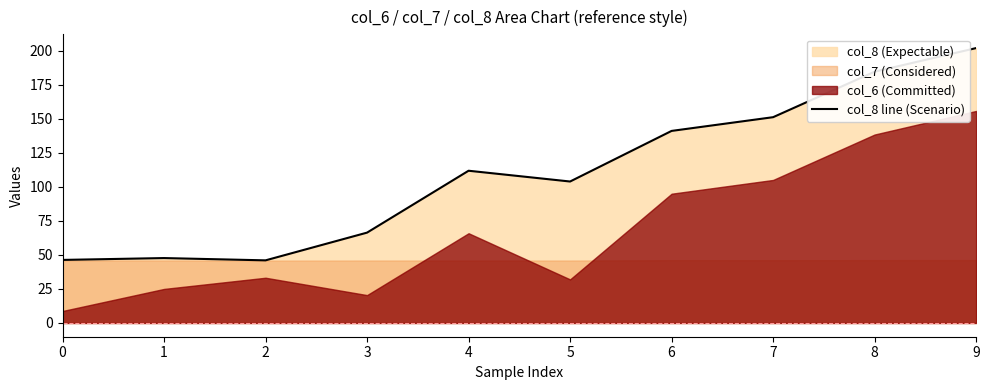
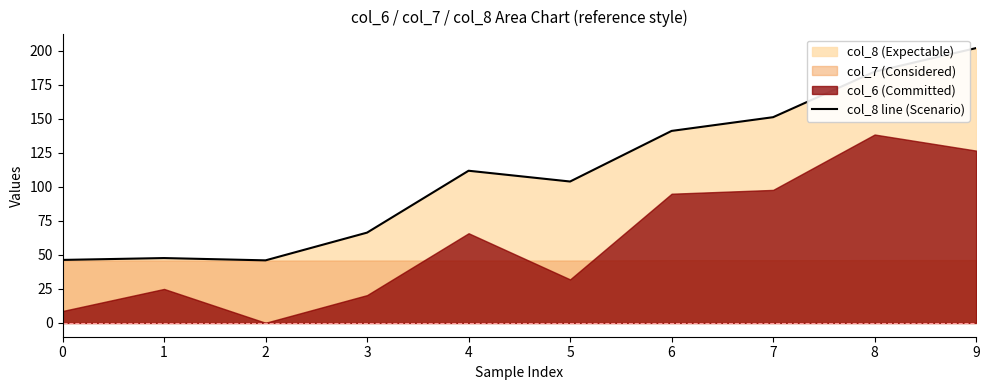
col_6 (Committed), 2: 33 -> 0
col_6 (Committed), 7: 105 -> 98
col_6 (Committed), 9: 156 -> 127
